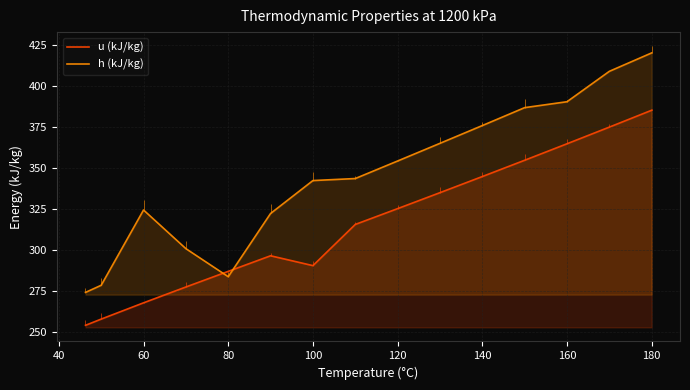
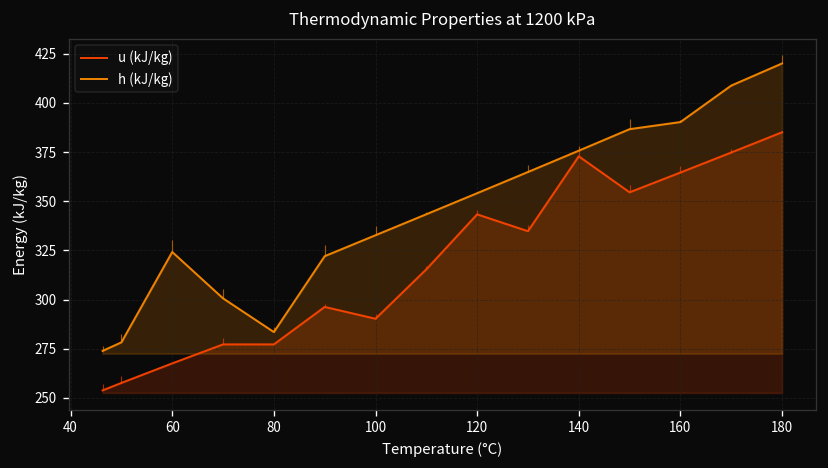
u (kJ/kg), 80: 287 -> 277
h (kJ/kg), 100: 342 -> 333
u (kJ/kg), 120: 325 -> 343
u (kJ/kg), 140: 345 -> 373
